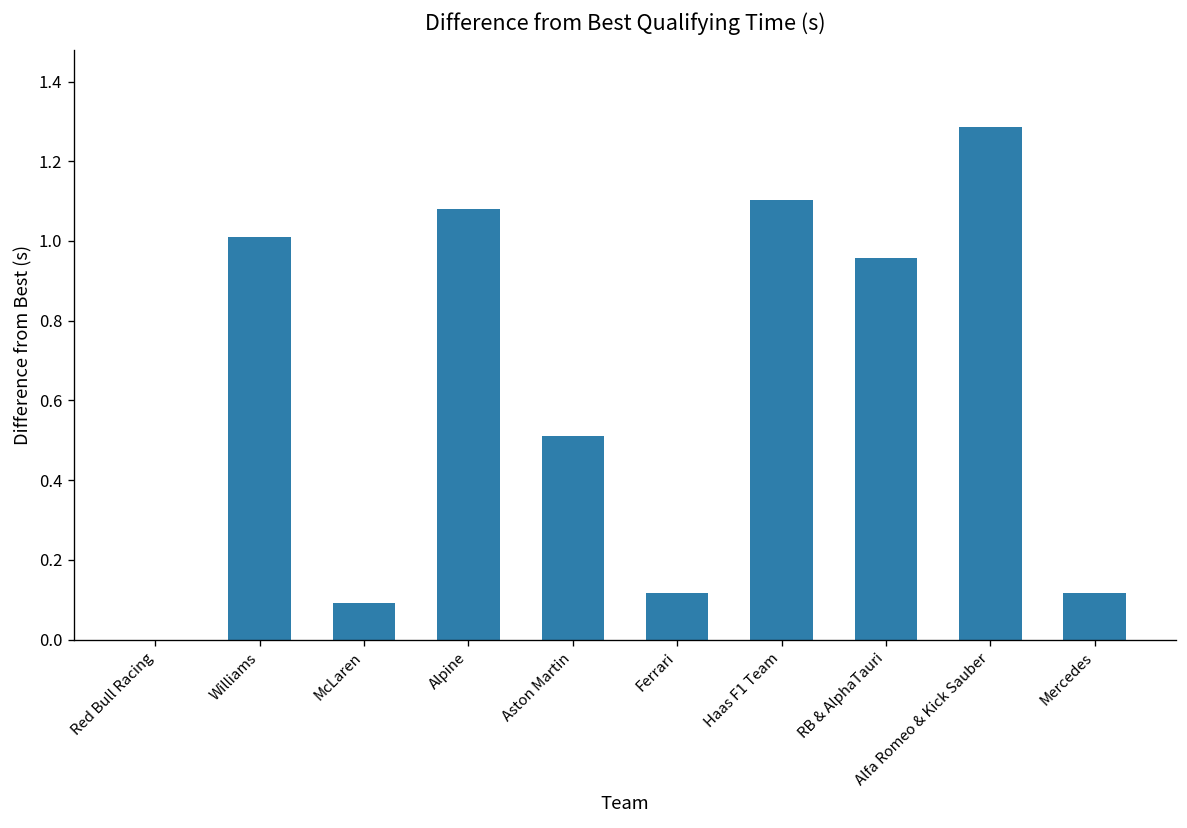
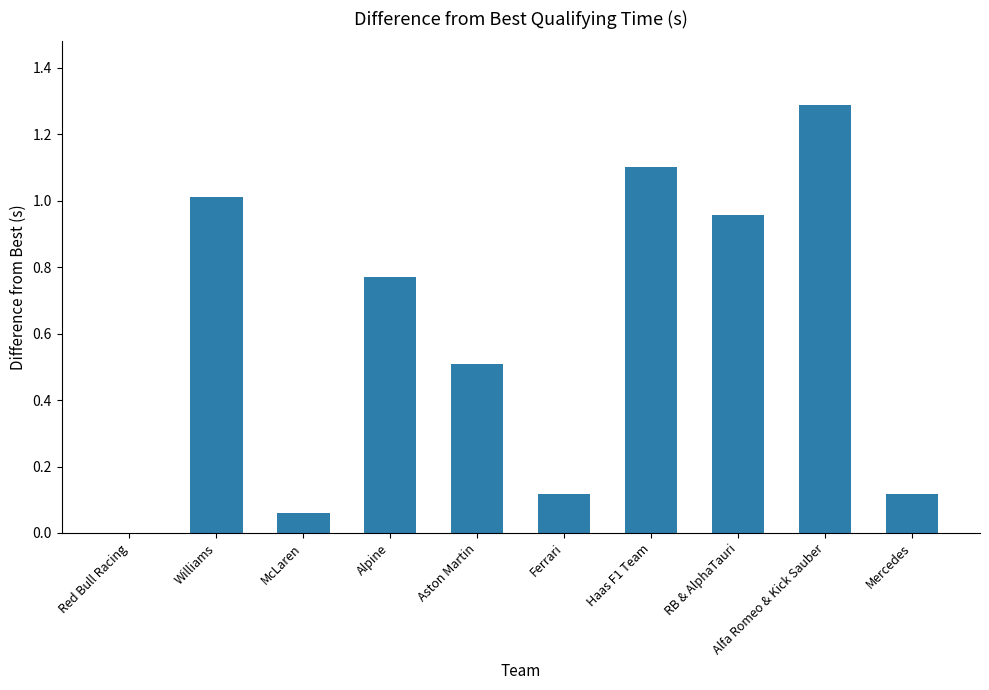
McLaren: 0.09 -> 0.06
Alpine: 1.08 -> 0.77
